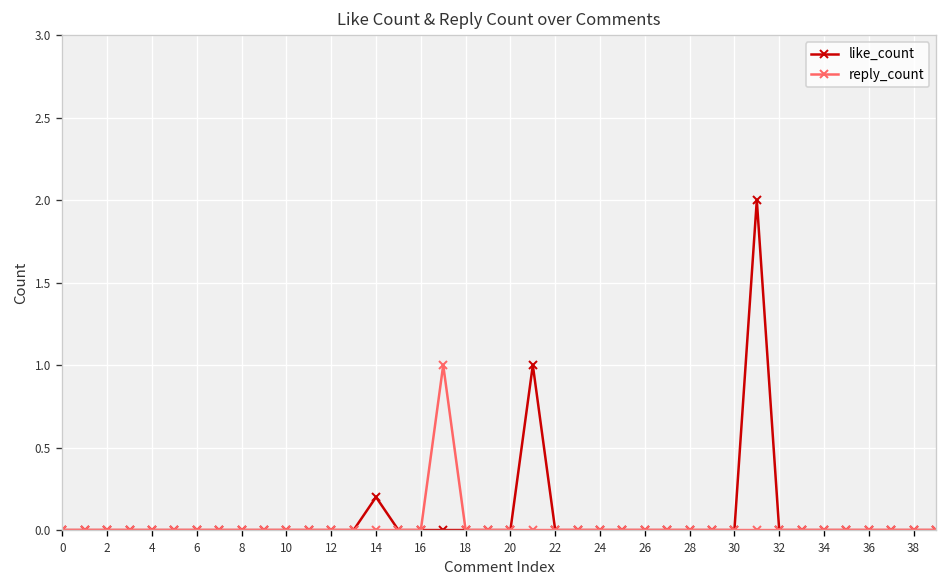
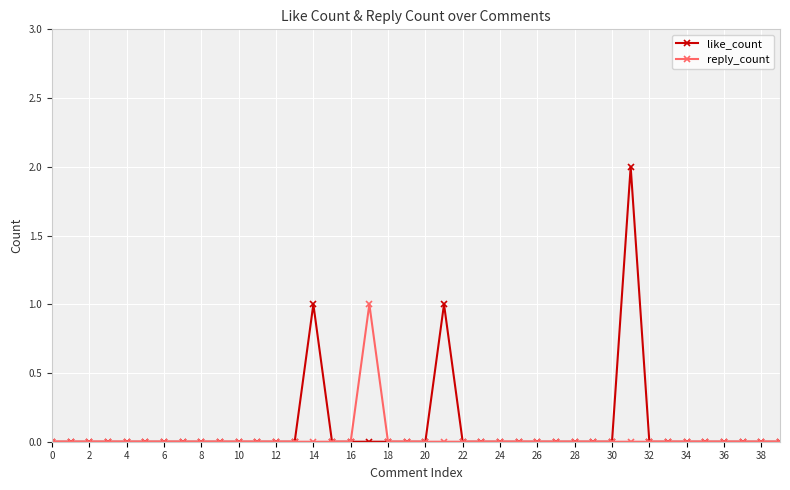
like_count, 14: 0.2 -> 1.0
